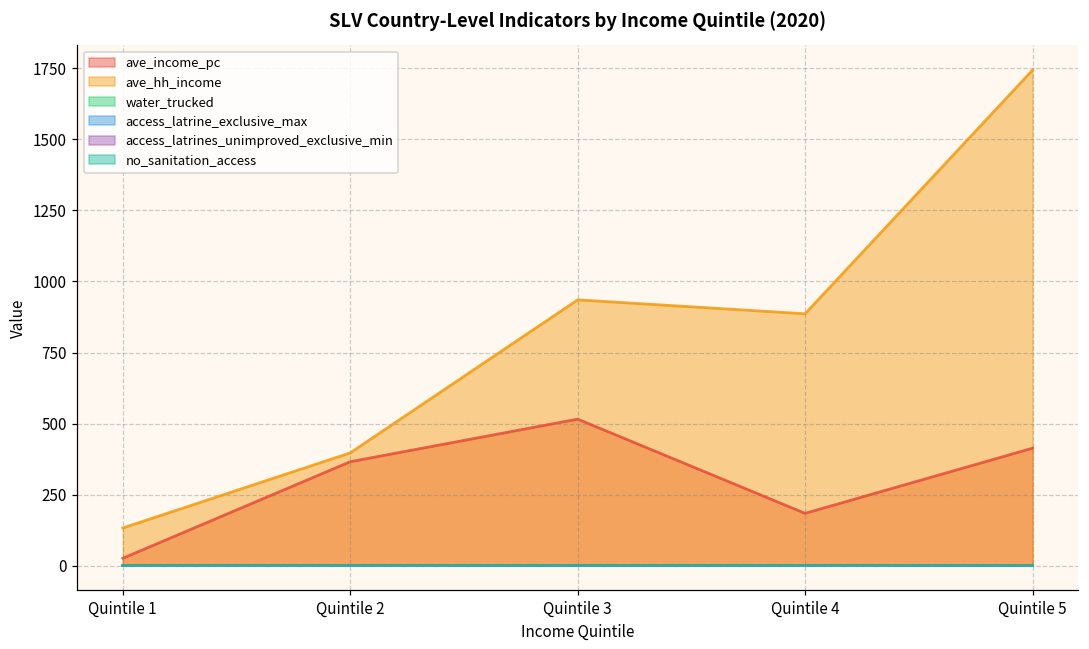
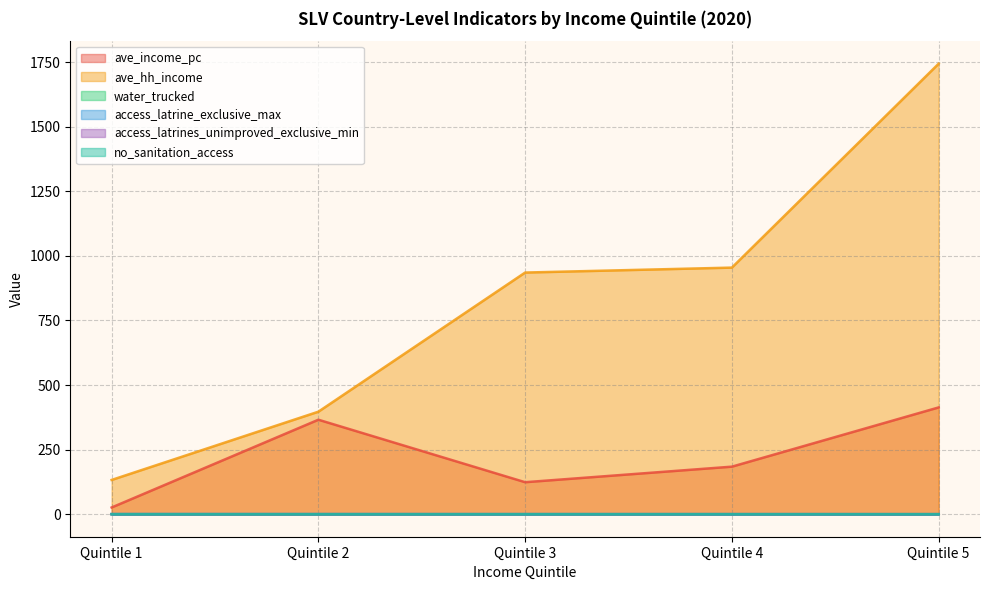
ave_income_pc, Quintile 3: 520 -> 120
ave_hh_income, Quintile 4: 890 -> 950
